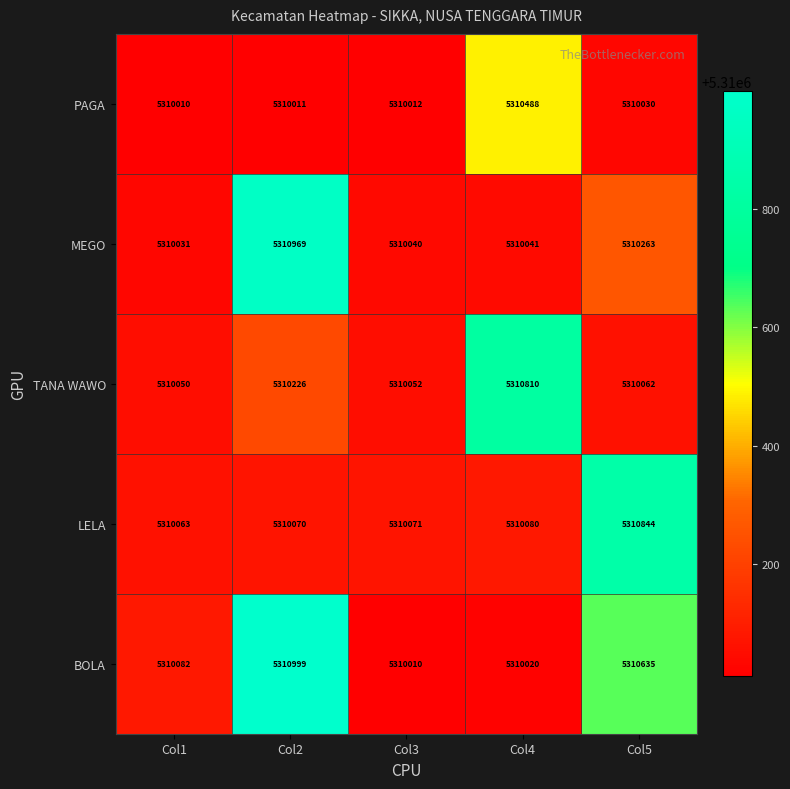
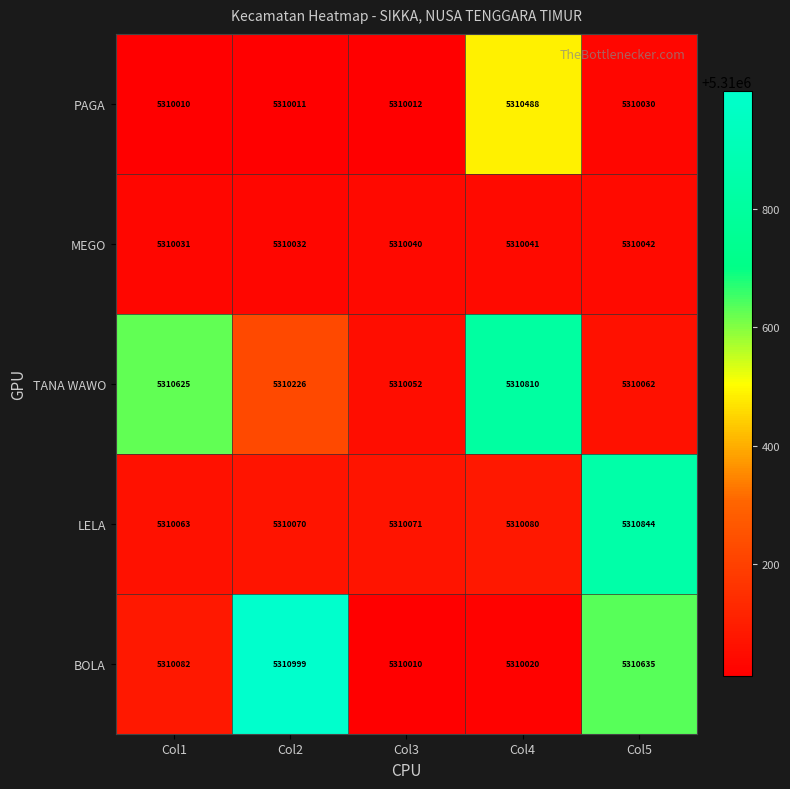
MEGO, Col2: 5310969 -> 5310032
MEGO, Col5: 5310263 -> 5310042
TANA WAWO, Col1: 5310050 -> 5310625
